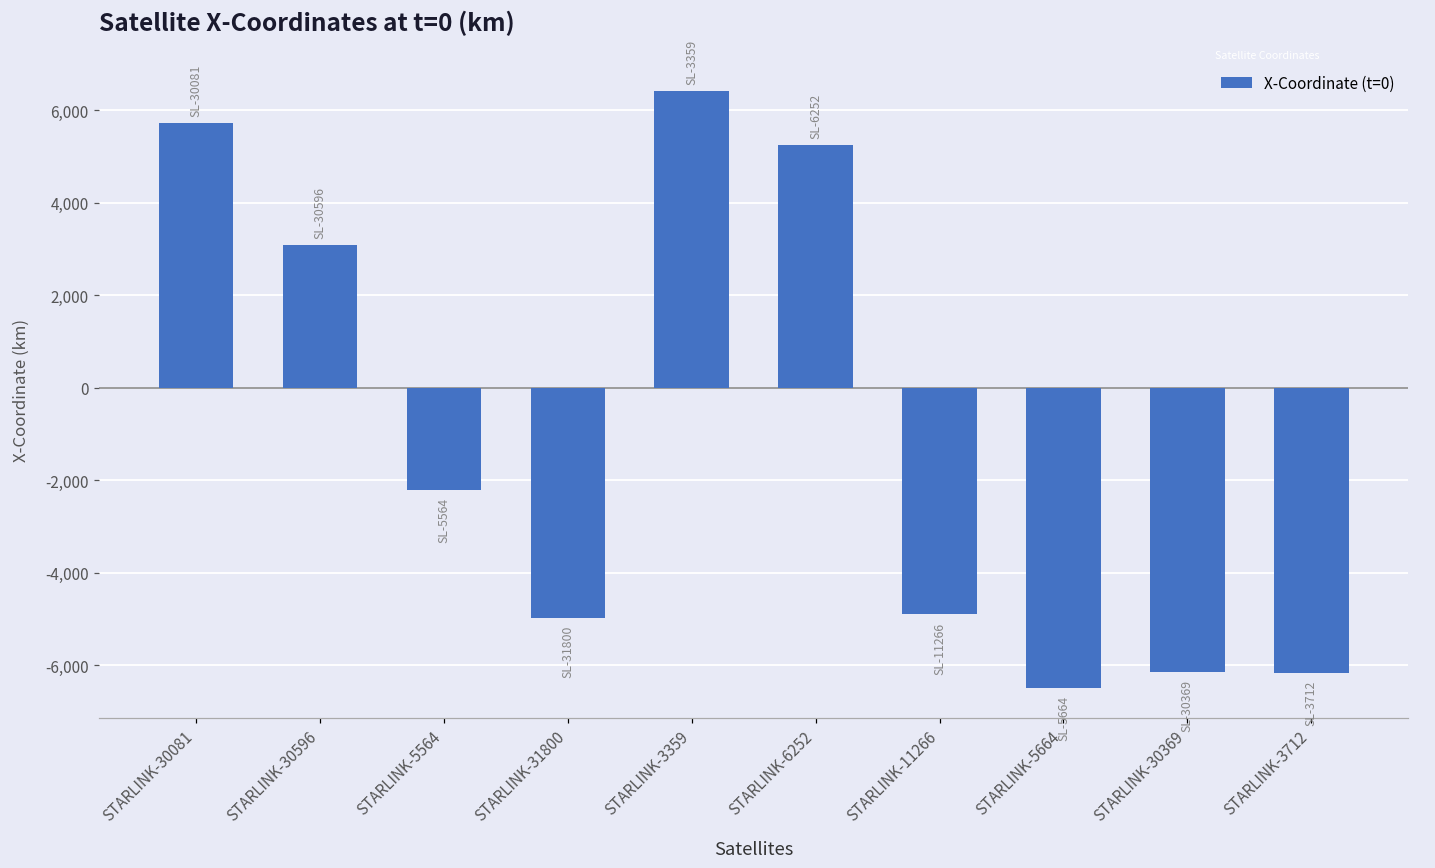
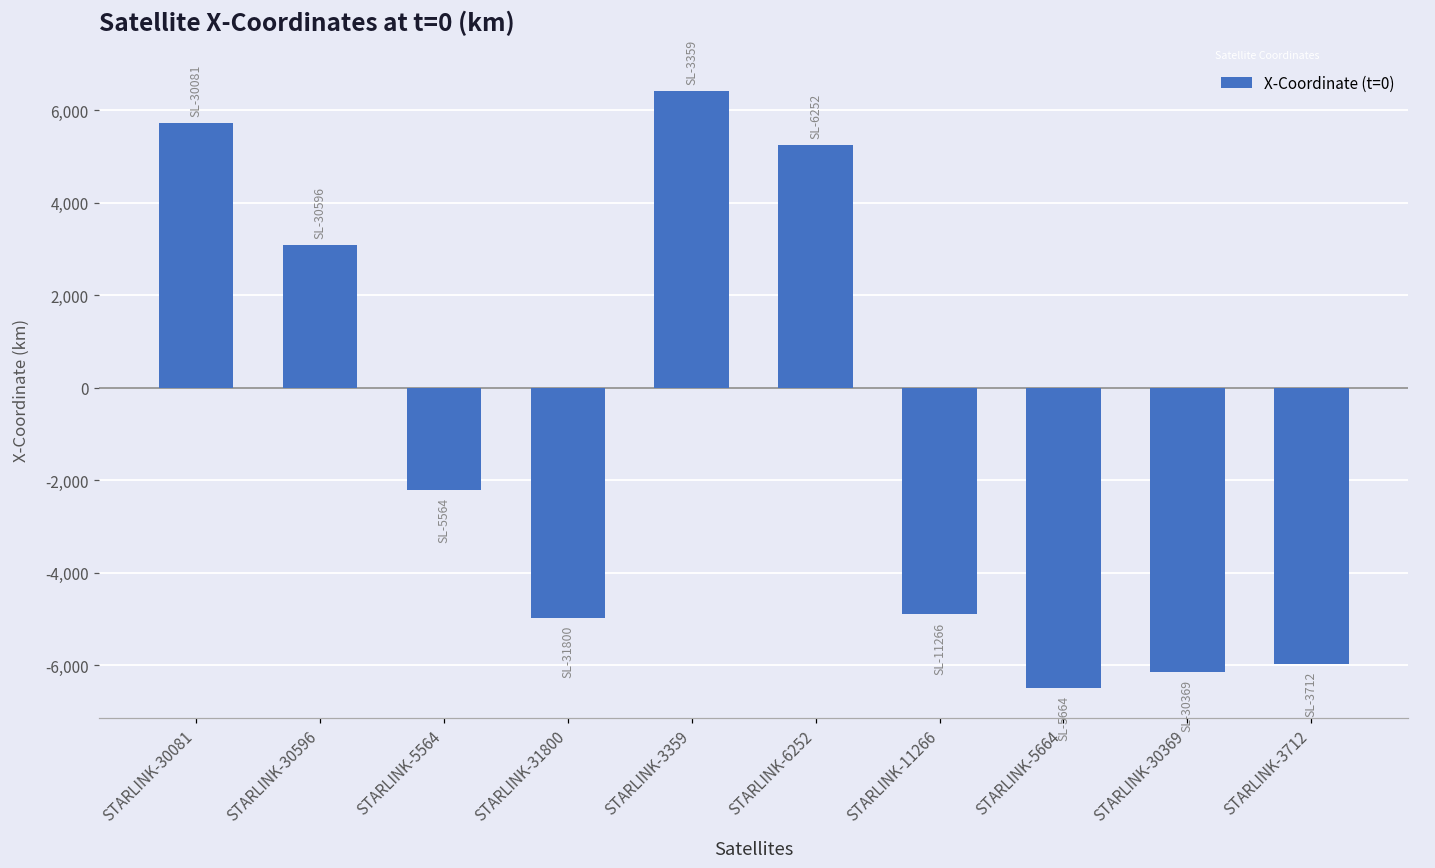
STARLINK-3712: -6,200 -> -6,000
